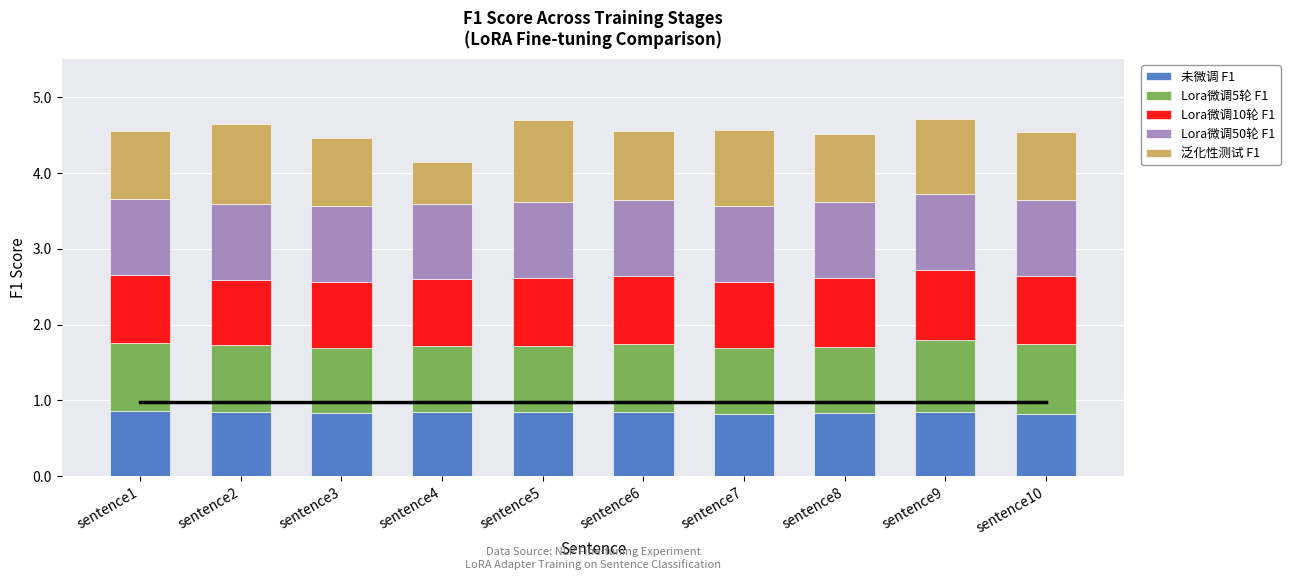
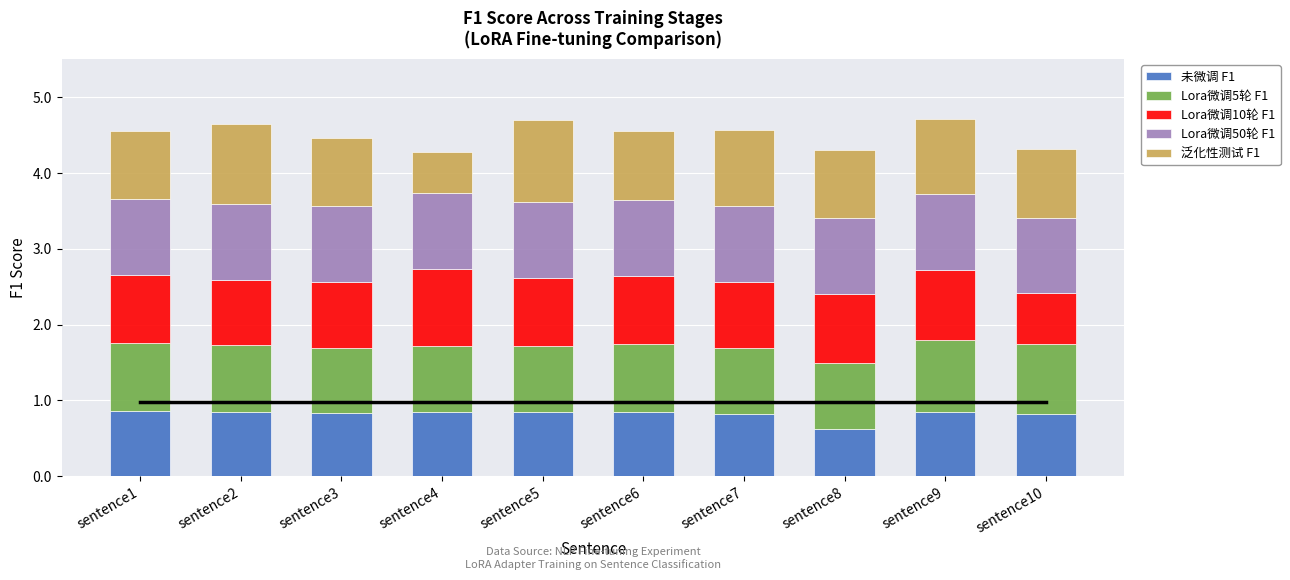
Lora微调10轮 F1, sentence4: 0.9 -> 1.0
未微调 F1, sentence8: 0.8 -> 0.6
Lora微调10轮 F1, sentence10: 0.9 -> 0.7
